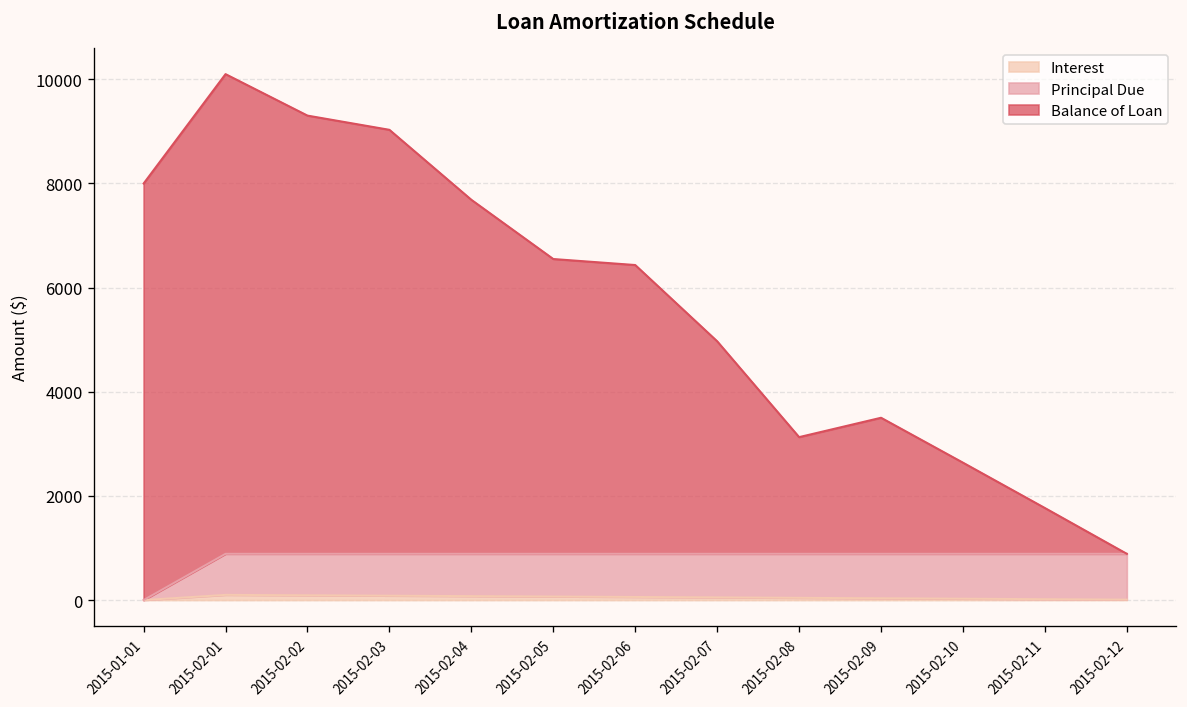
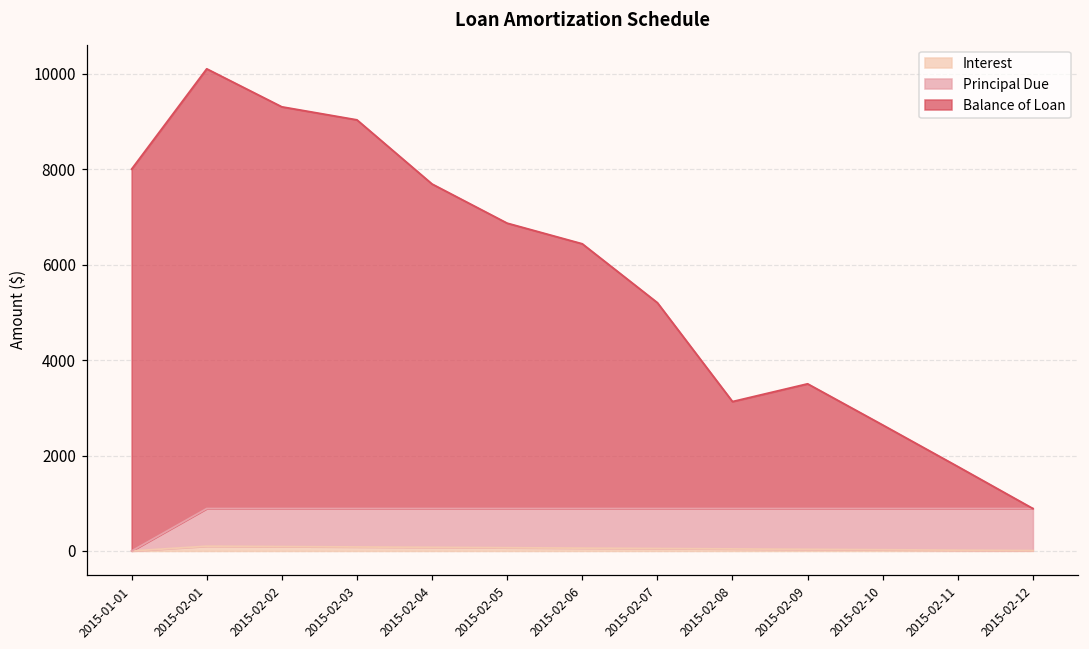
Balance of Loan, 2015-02-05: 5700 -> 6000
Balance of Loan, 2015-02-07: 4100 -> 4300
